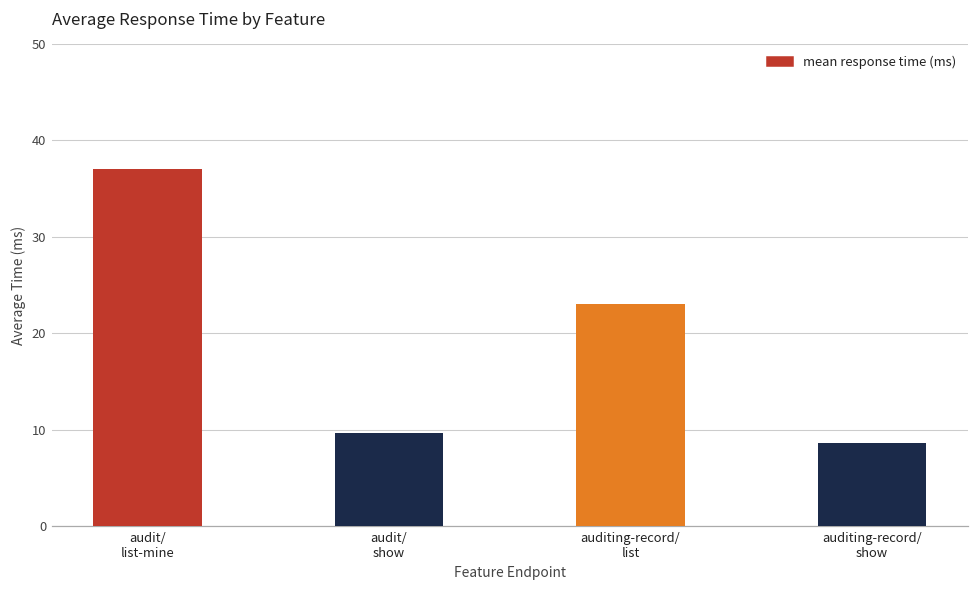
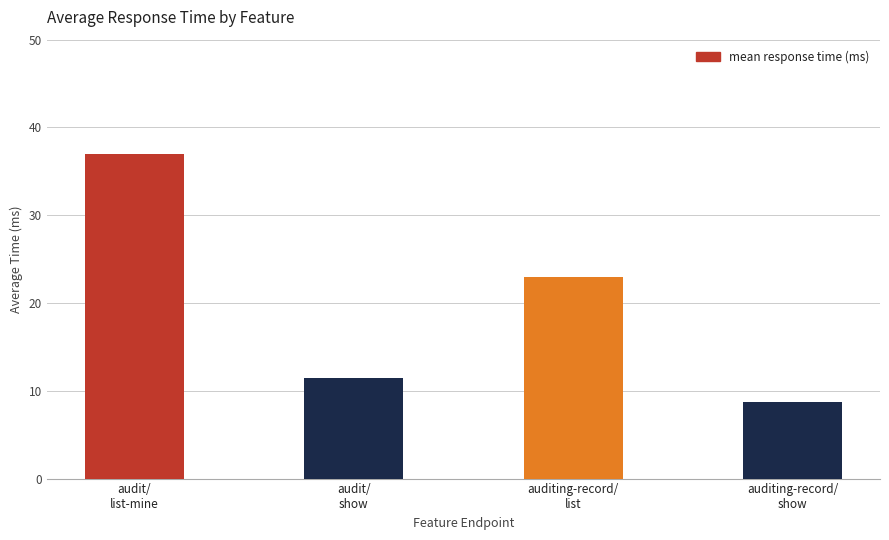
audit/ show: 10 -> 12
